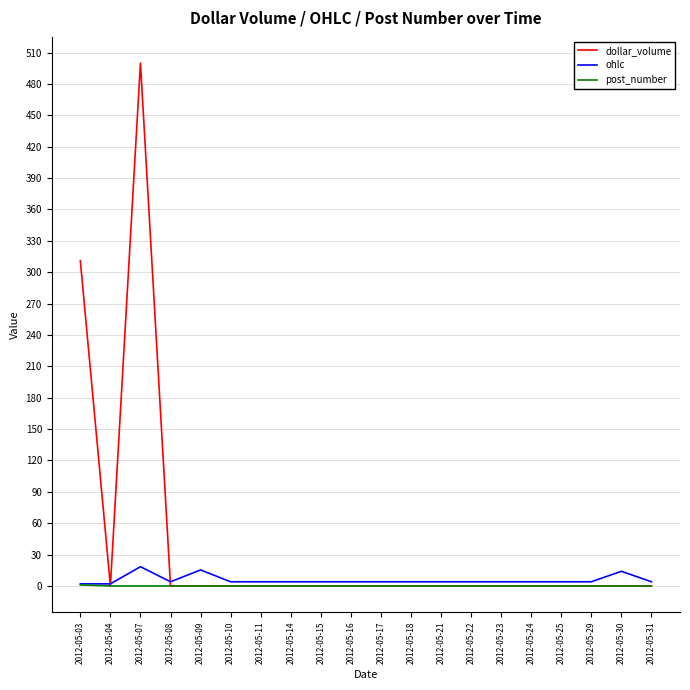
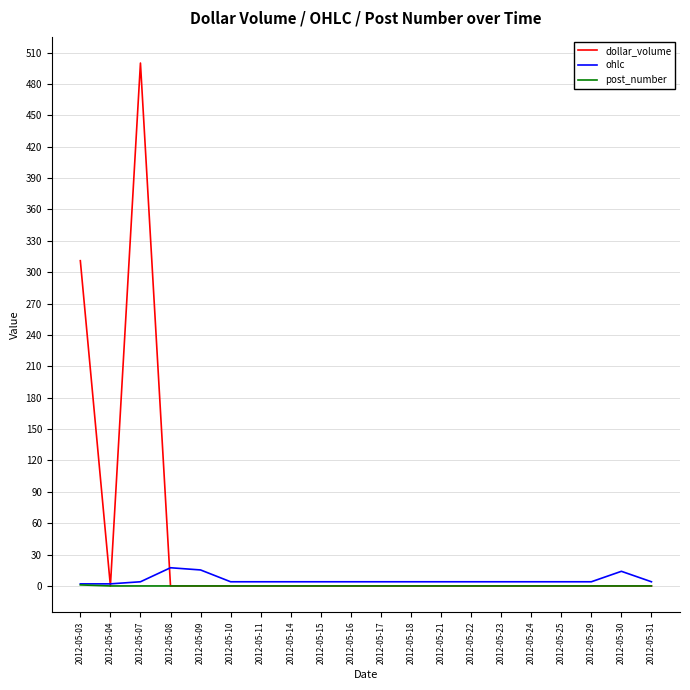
ohlc, 2012-05-07: 18 -> 4
ohlc, 2012-05-08: 4 -> 17
